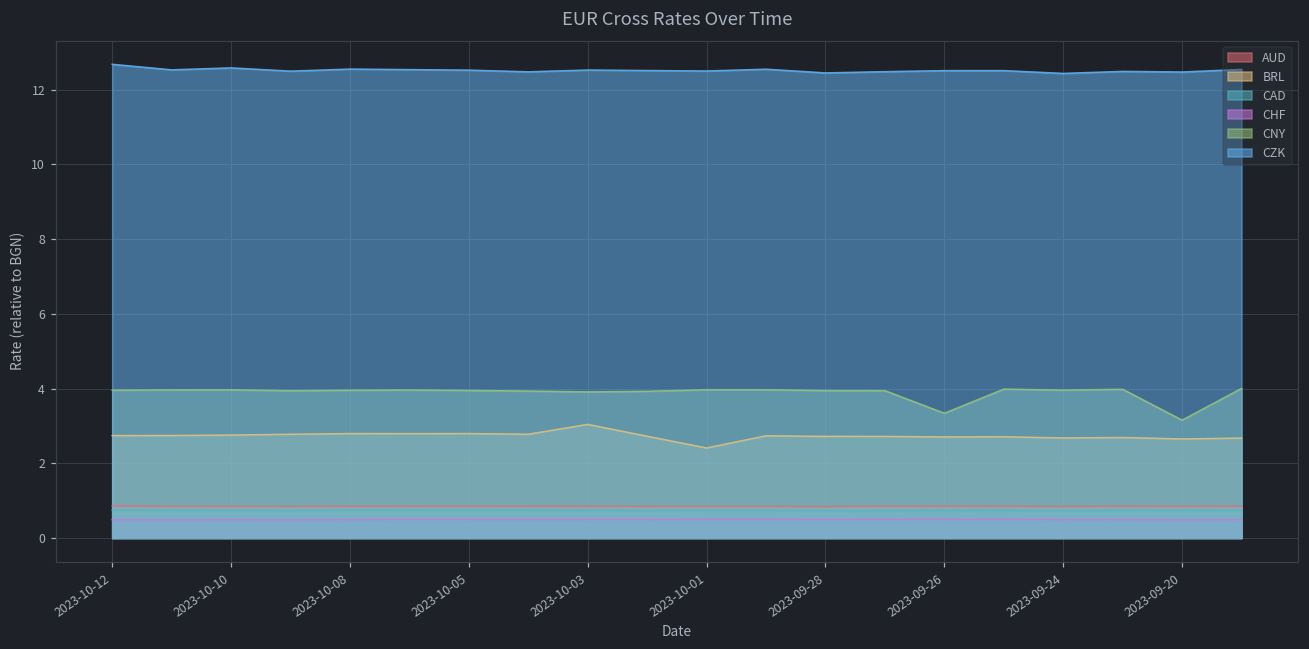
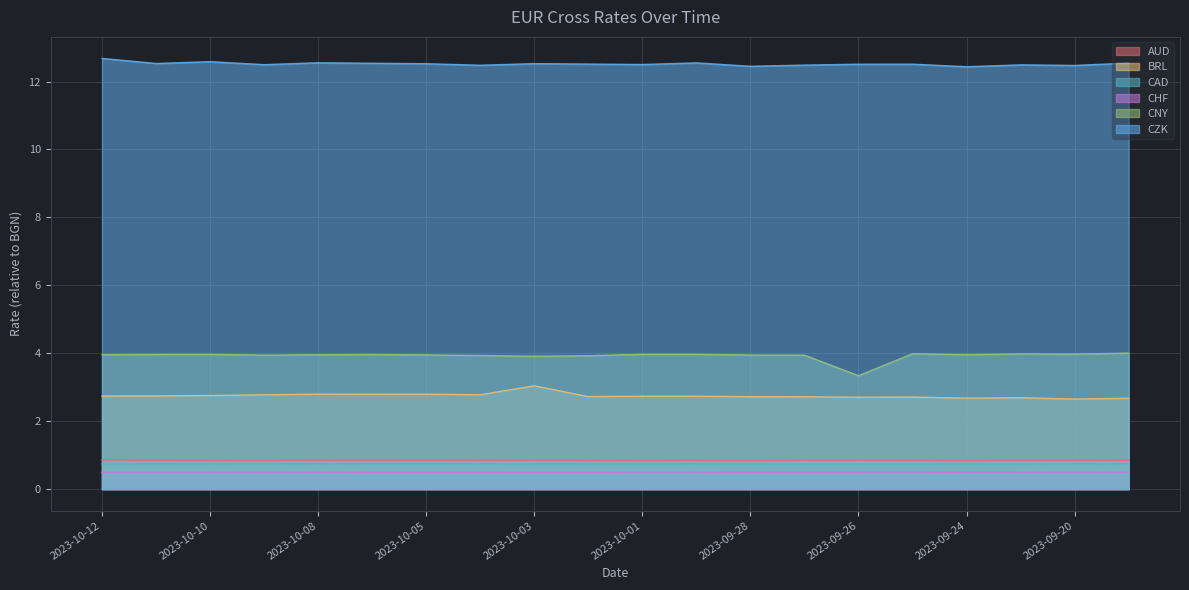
BRL, 2023-10-01: 2.4 -> 2.7
CNY, 2023-09-20: 3.2 -> 4.0
